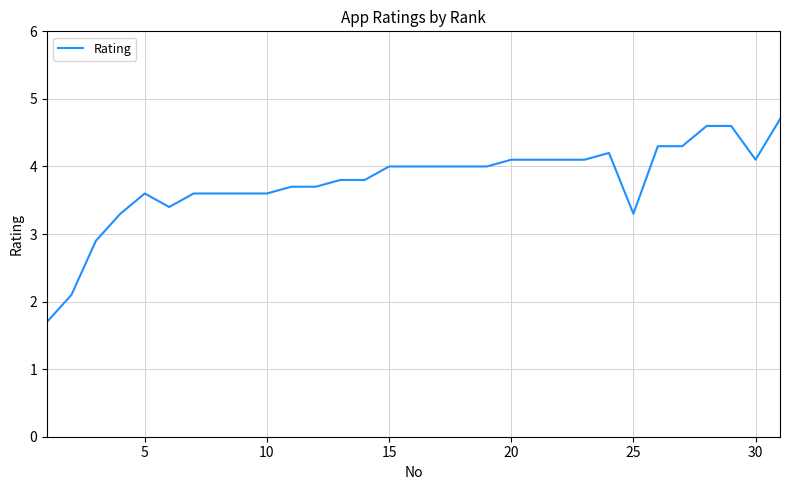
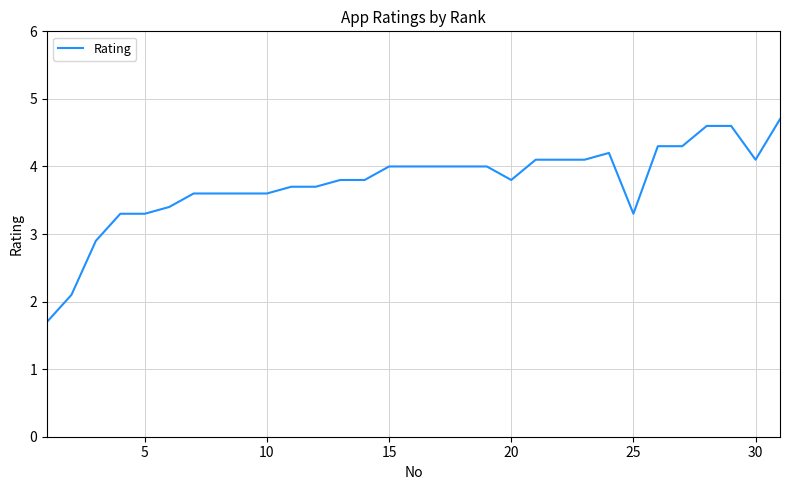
5: 3.6 -> 3.3
20: 4.1 -> 3.8
